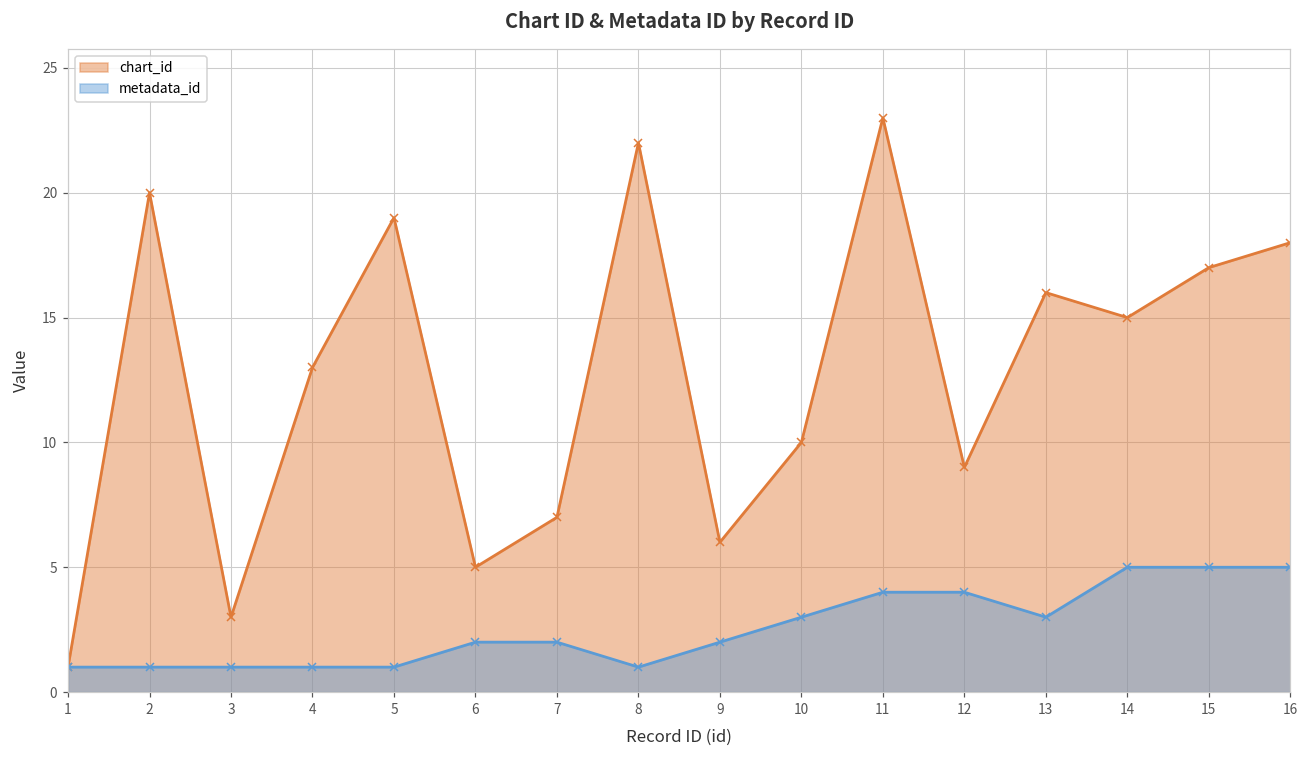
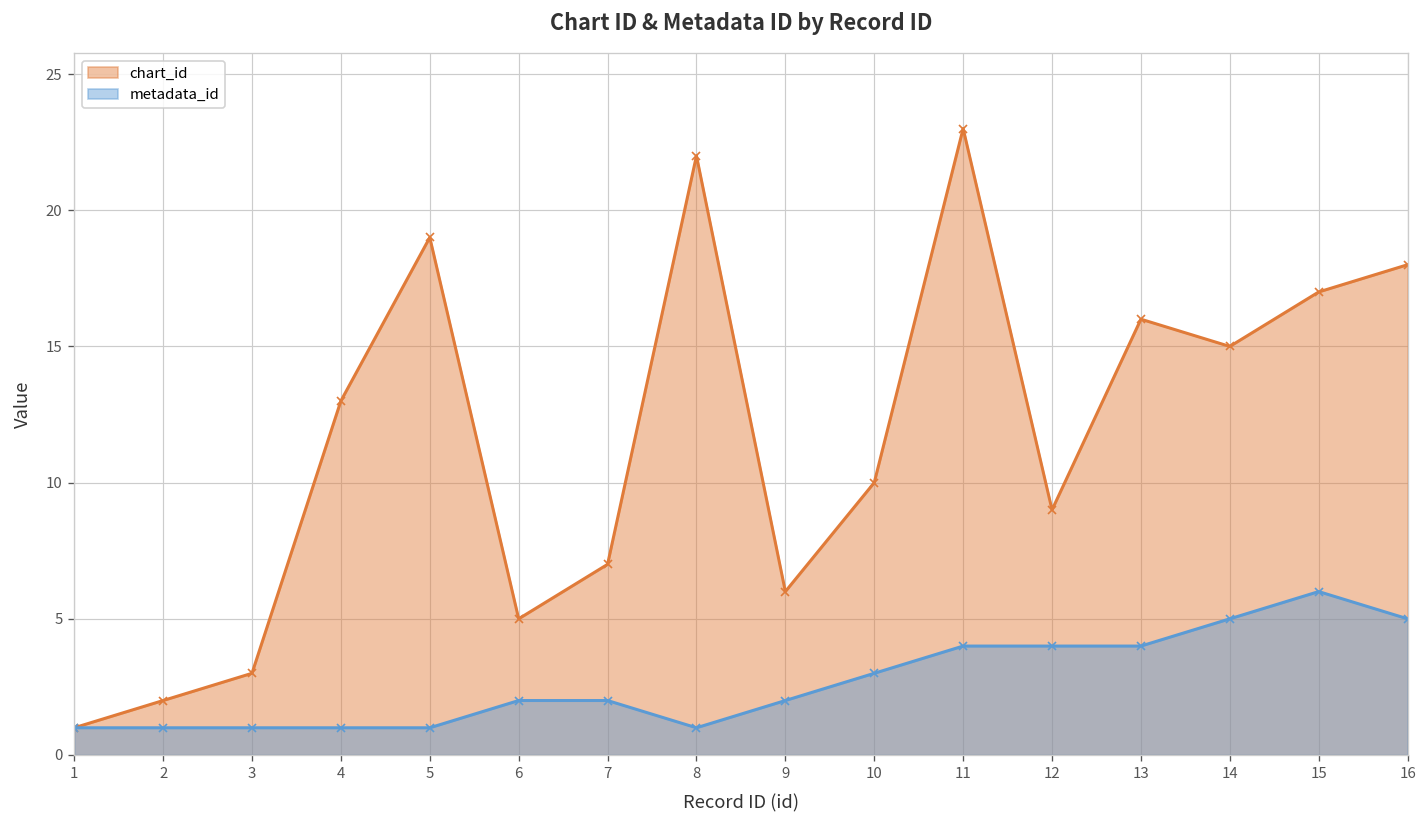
chart_id, 2: 20 -> 2
metadata_id, 13: 3 -> 4
metadata_id, 15: 5 -> 6
